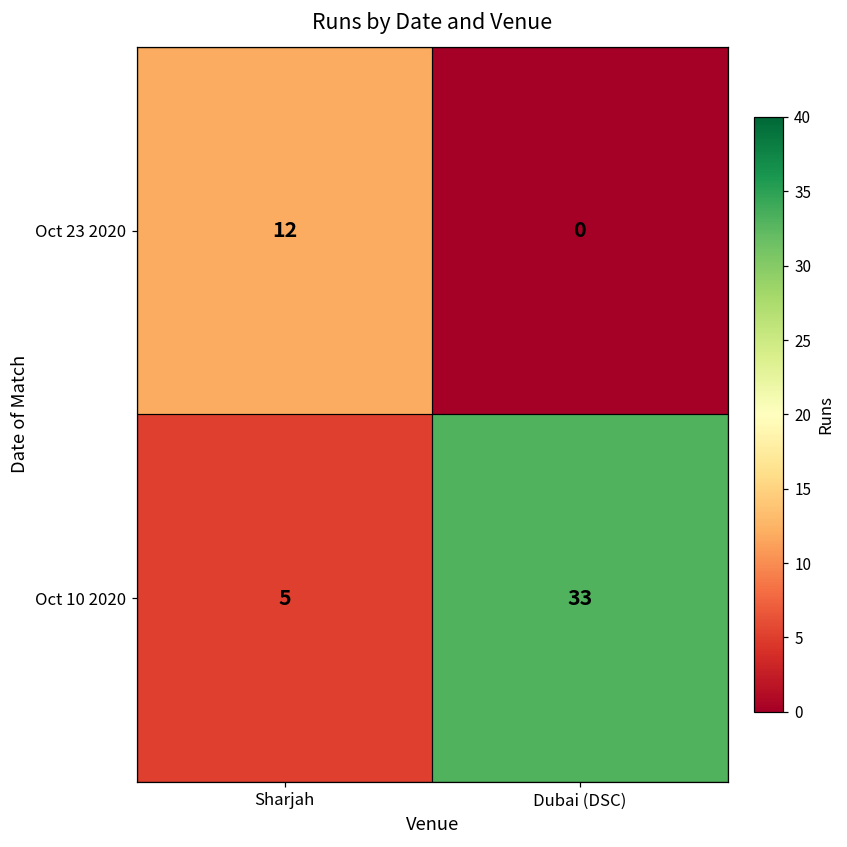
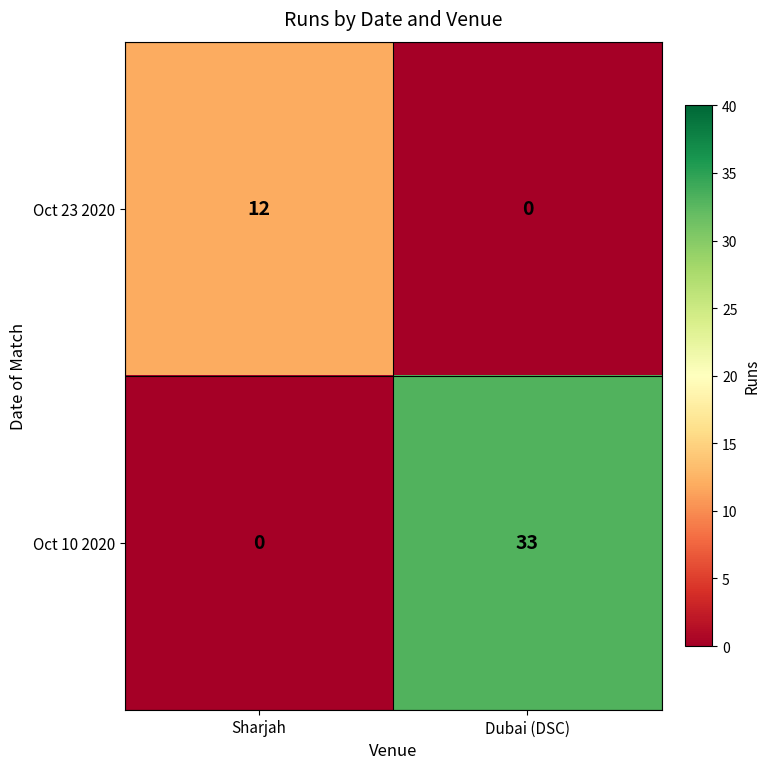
Oct 10 2020, Sharjah: 5 -> 0
